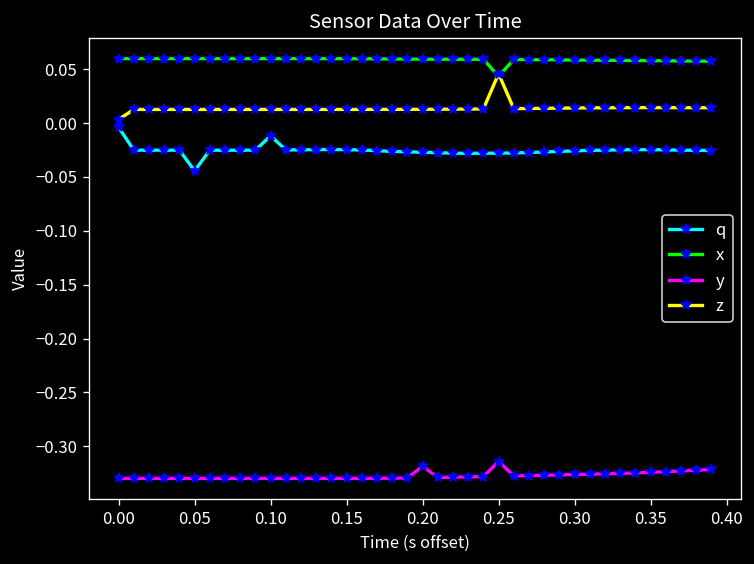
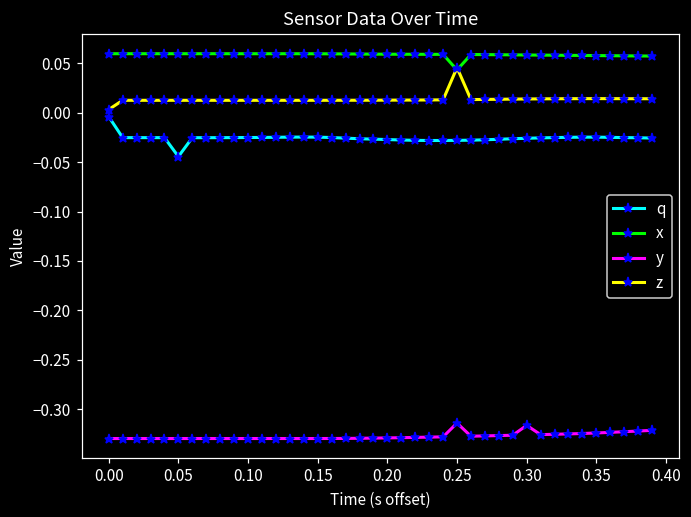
q, 0.10: -0.01 -> -0.02
y, 0.20: -0.32 -> -0.33
y, 0.30: -0.33 -> -0.32
